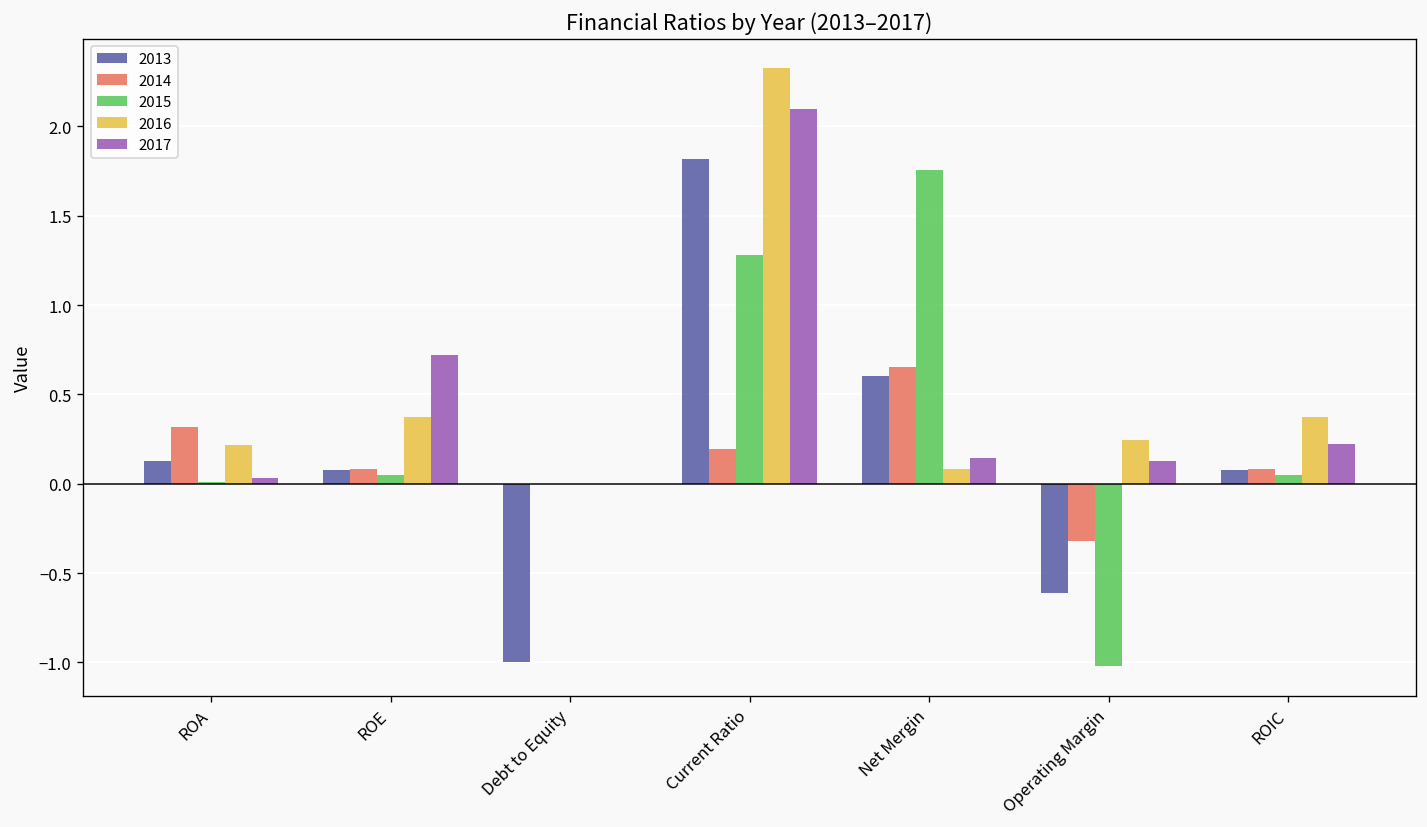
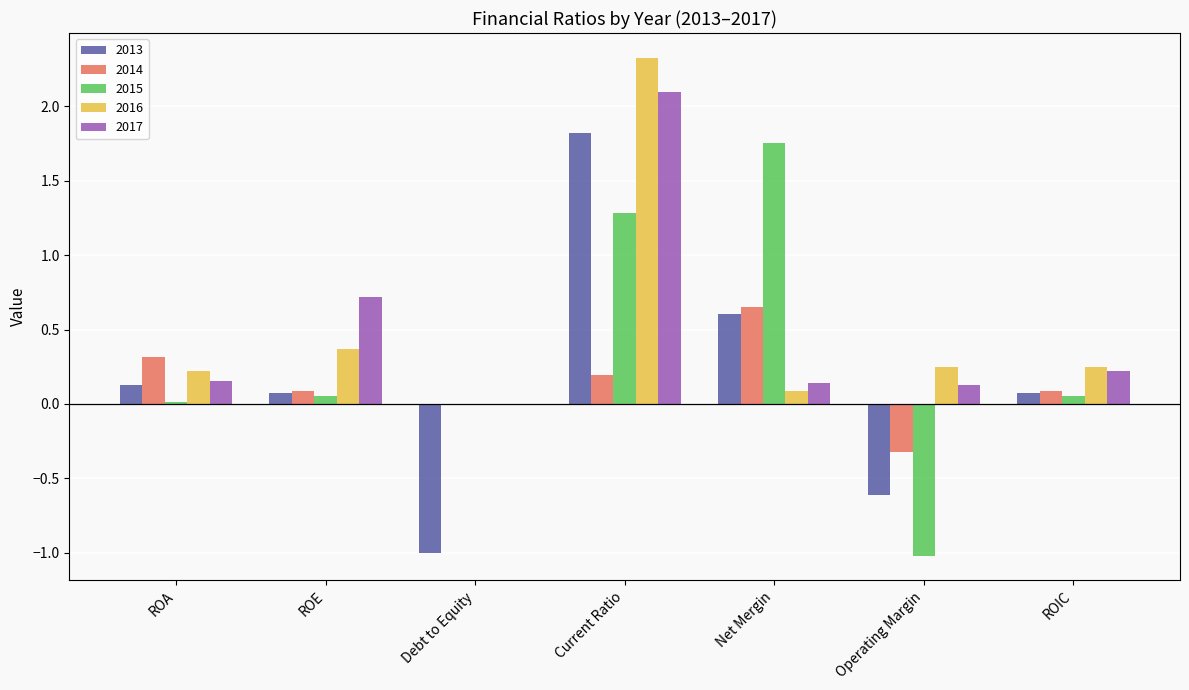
2017, ROA: 0.03 -> 0.15
2016, ROIC: 0.37 -> 0.25
